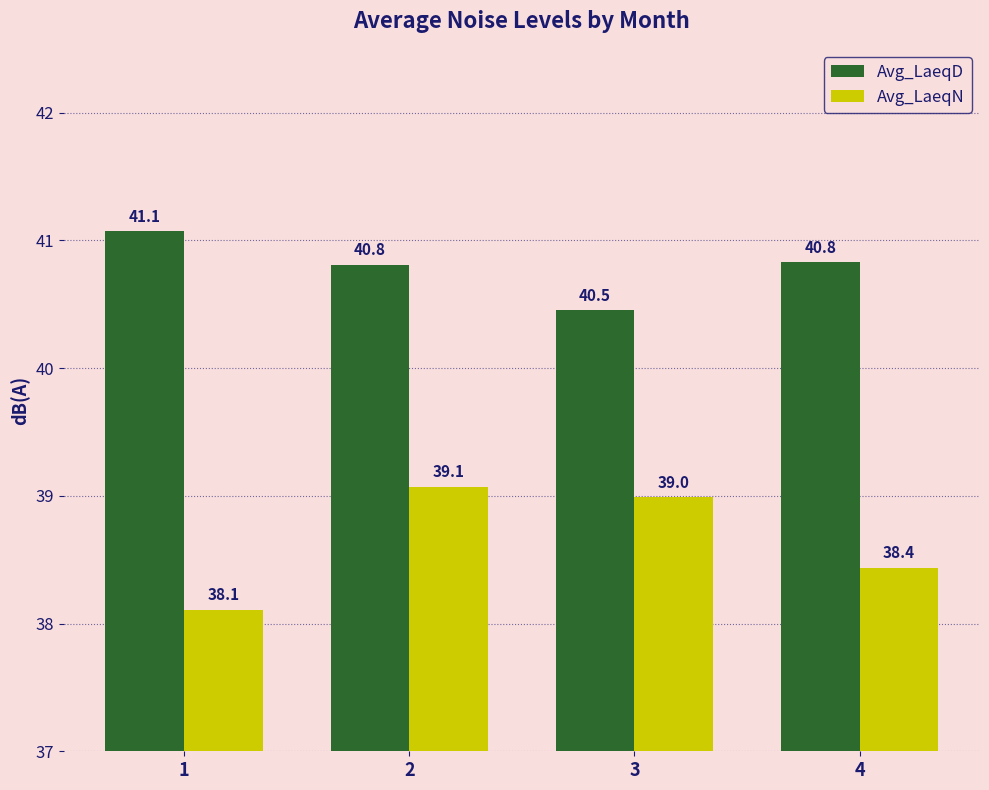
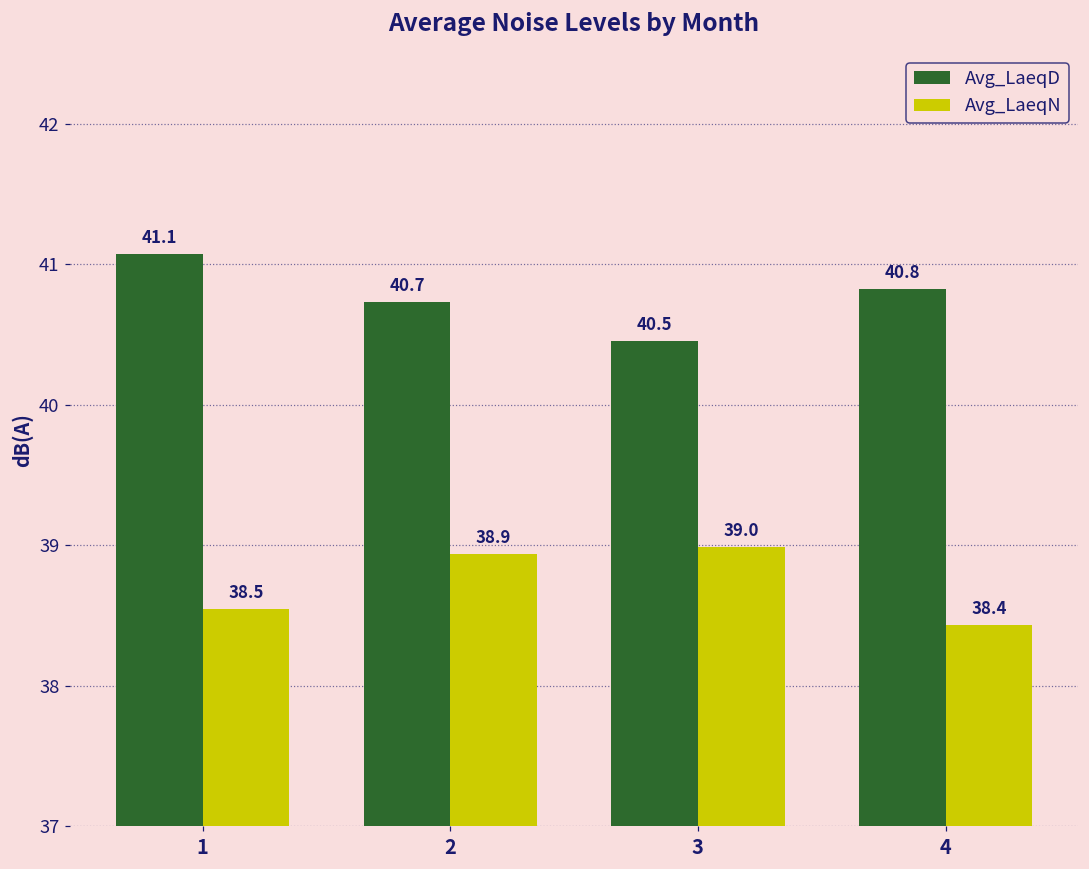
Avg_LaeqN, 1: 38.1 -> 38.5
Avg_LaeqD, 2: 40.8 -> 40.7
Avg_LaeqN, 2: 39.1 -> 38.9
